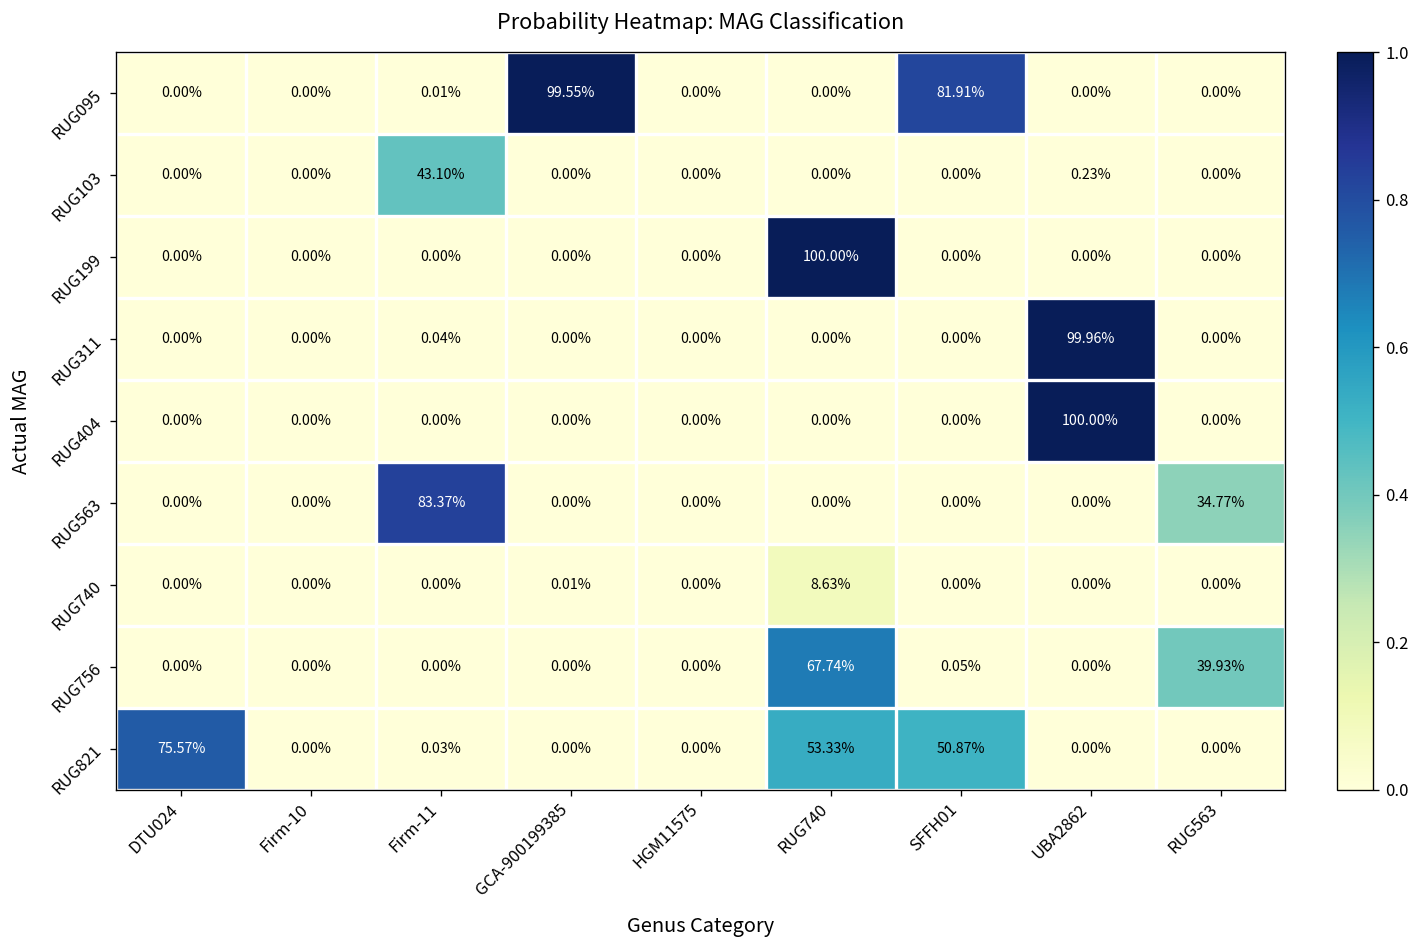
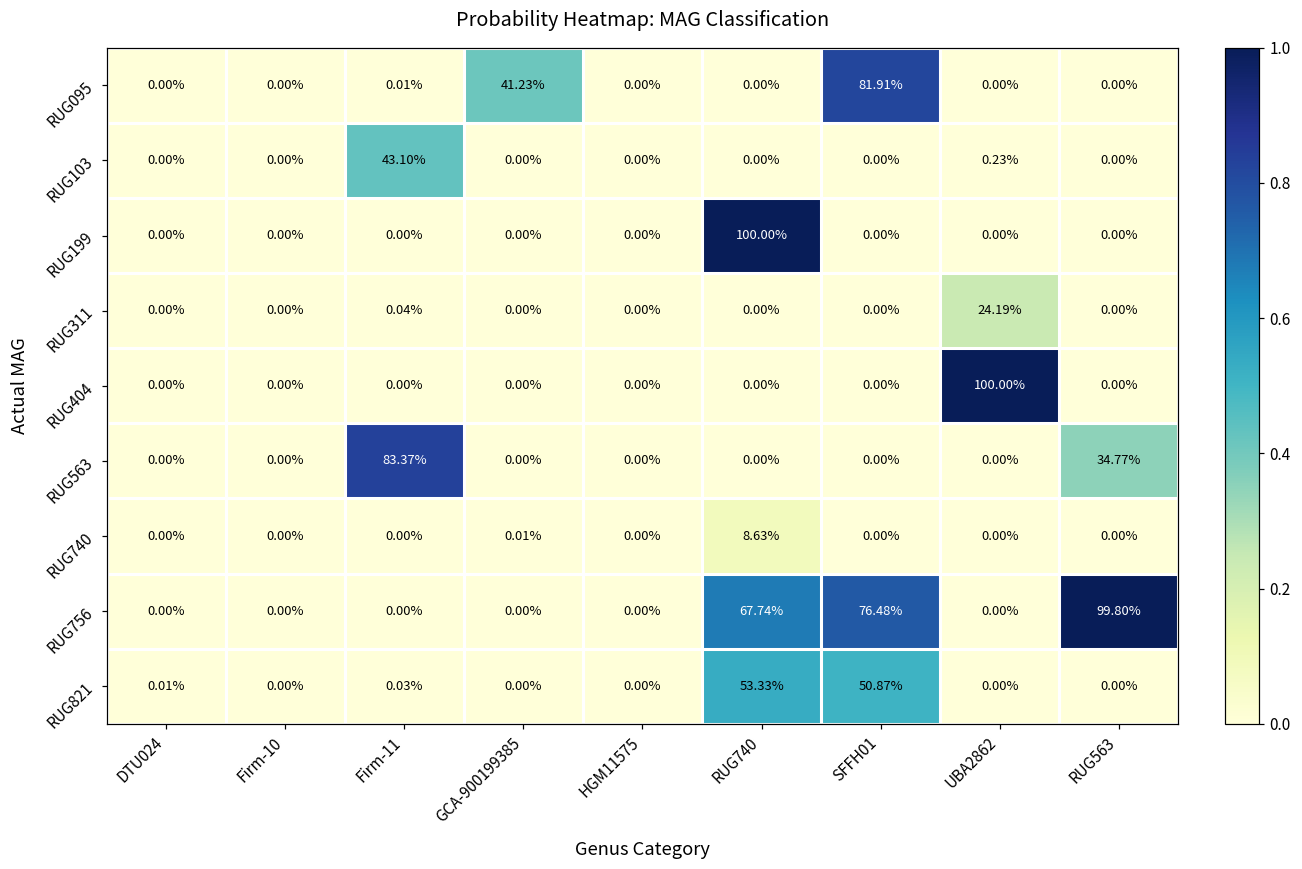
RUG095, GCA-900199385: 99.55% -> 41.23%
RUG311, UBA2862: 99.96% -> 24.19%
RUG756, SFFH01: 0.05% -> 76.48%
RUG756, RUG563: 39.93% -> 99.80%
RUG821, DTU024: 75.57% -> 0.01%
